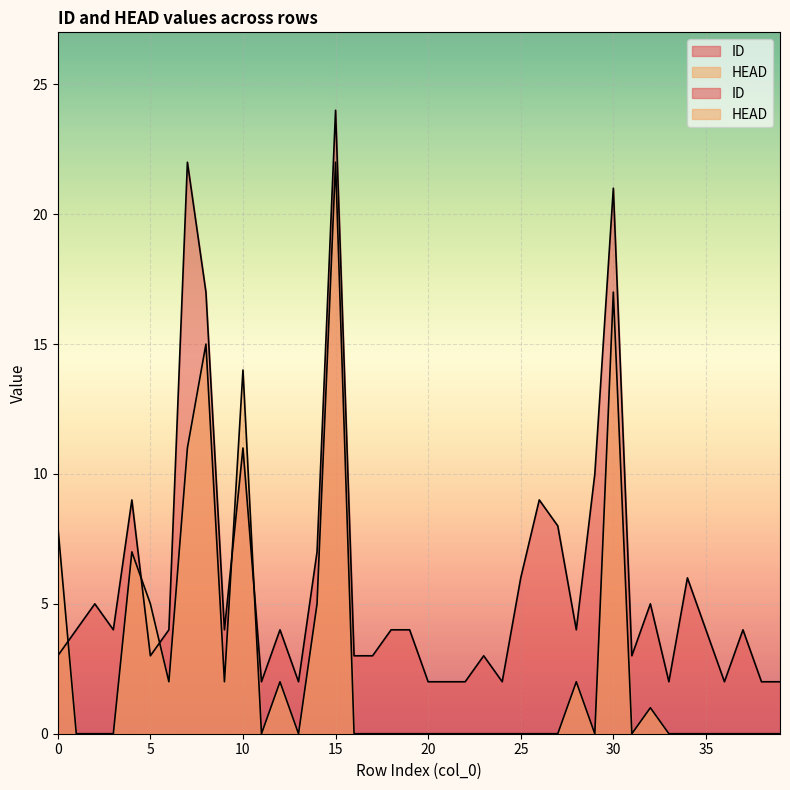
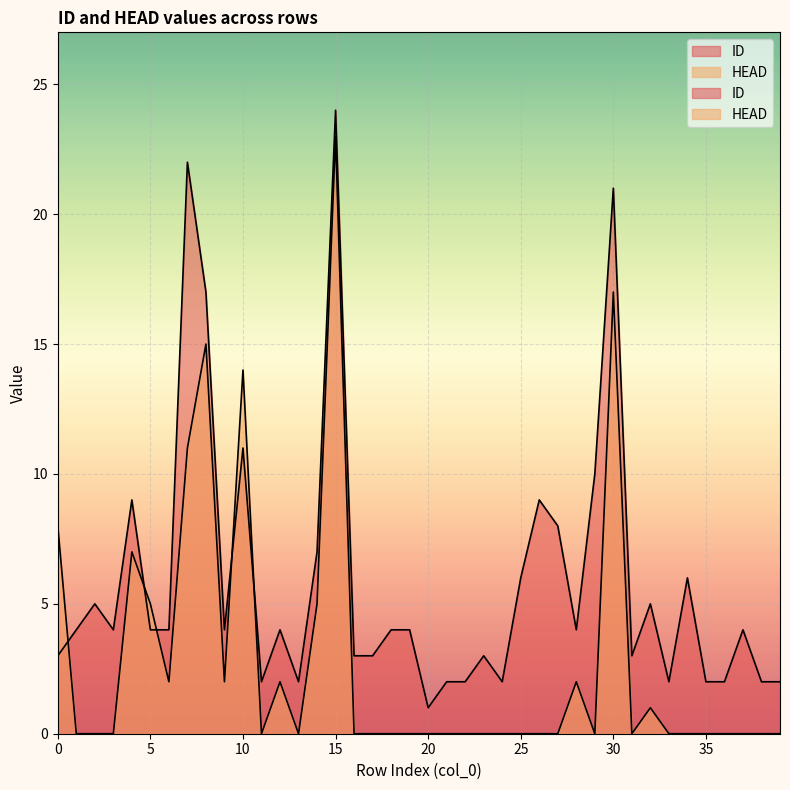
ID, 5: 3 -> 4
HEAD, 15: 22 -> 23
ID, 20: 2 -> 1
ID, 35: 4 -> 2
